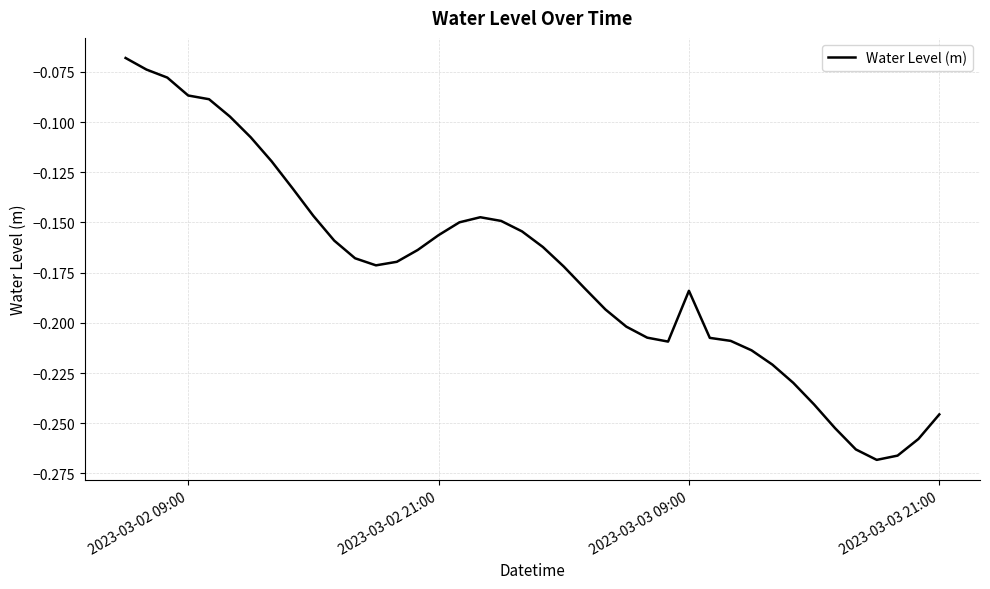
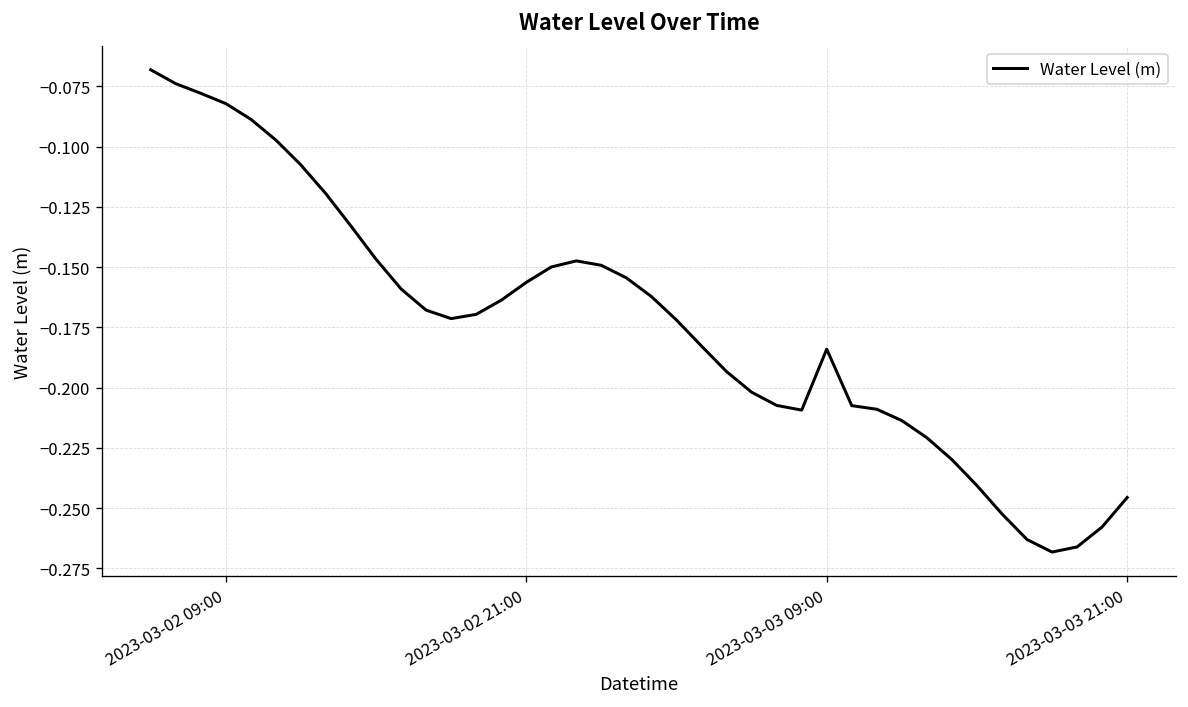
2023-03-02 09:00: -0.087 -> -0.082
